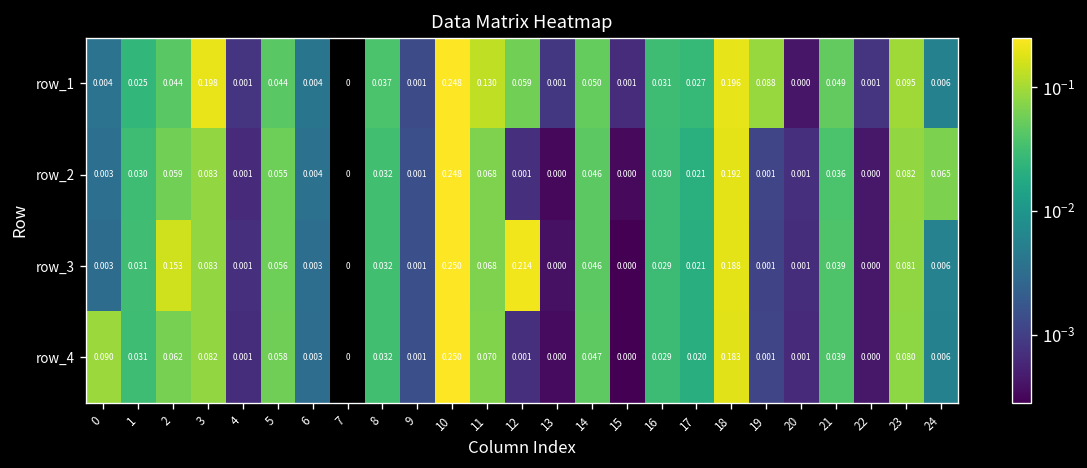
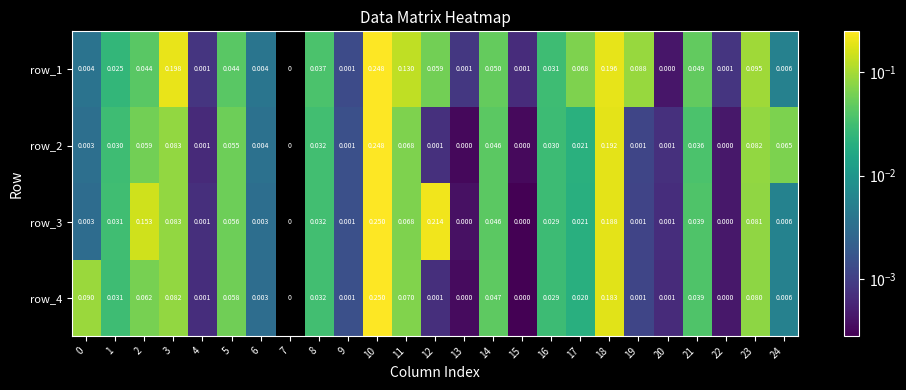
row_1, 17: 0.027 -> 0.068
